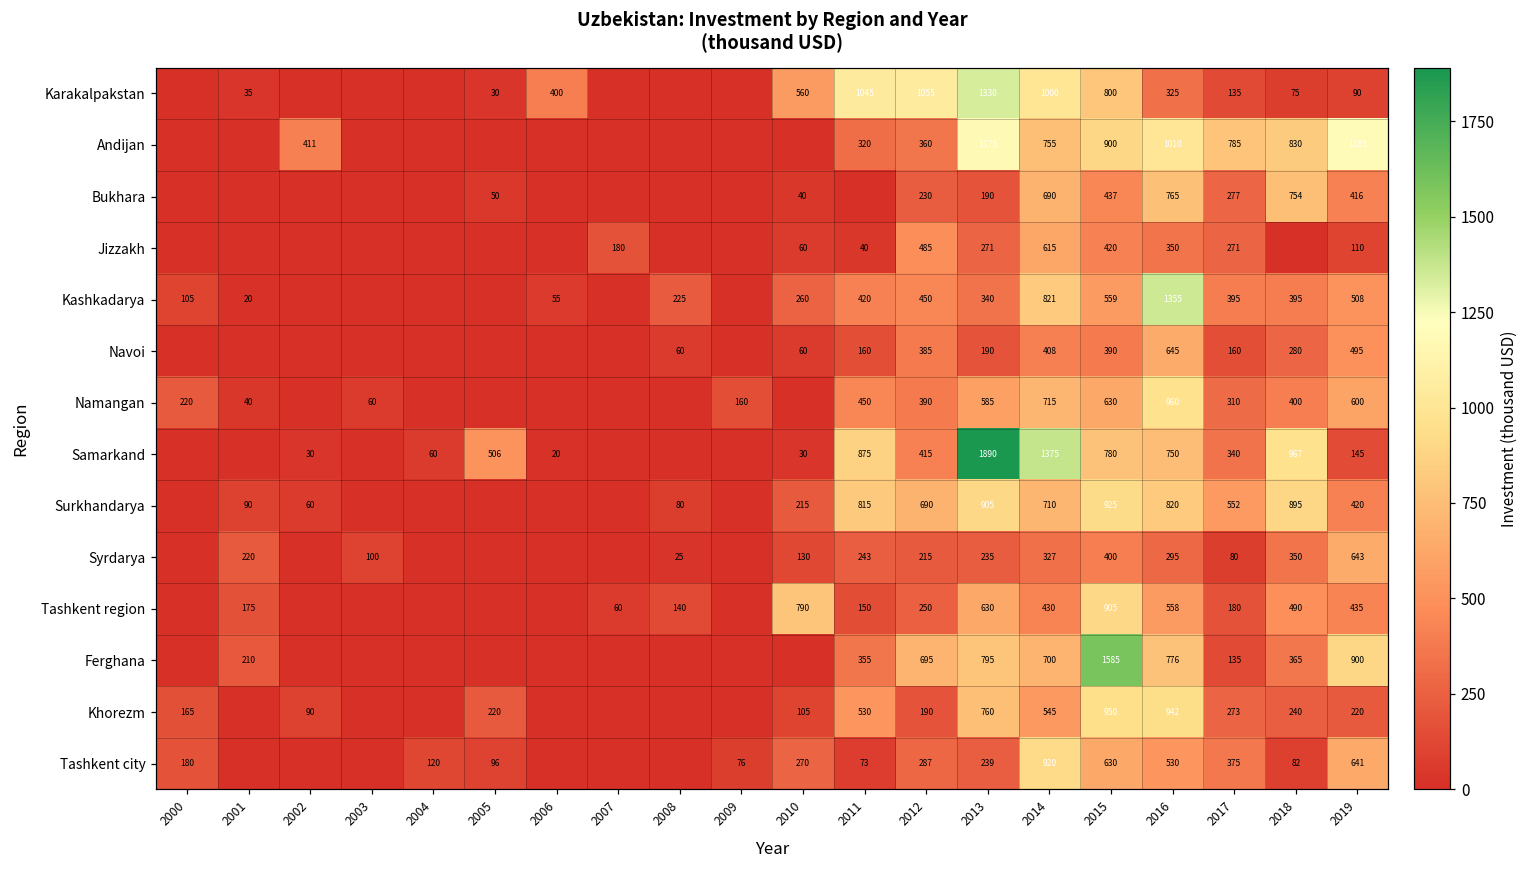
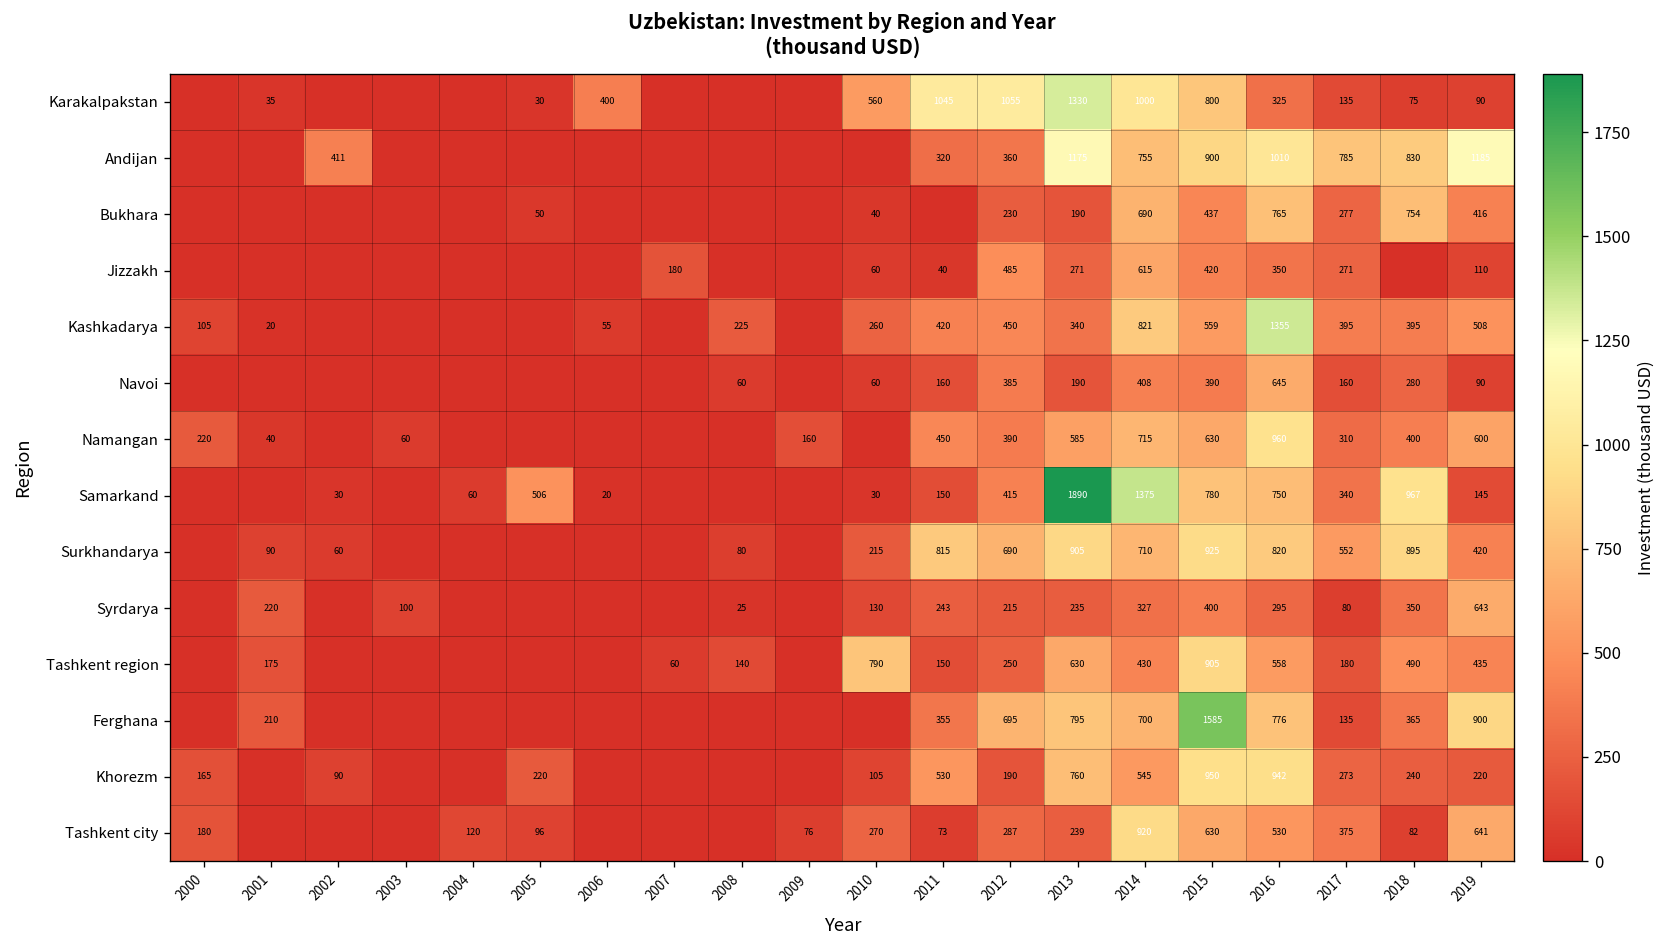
Navoi, 2019: 495 -> 90
Samarkand, 2011: 875 -> 150
